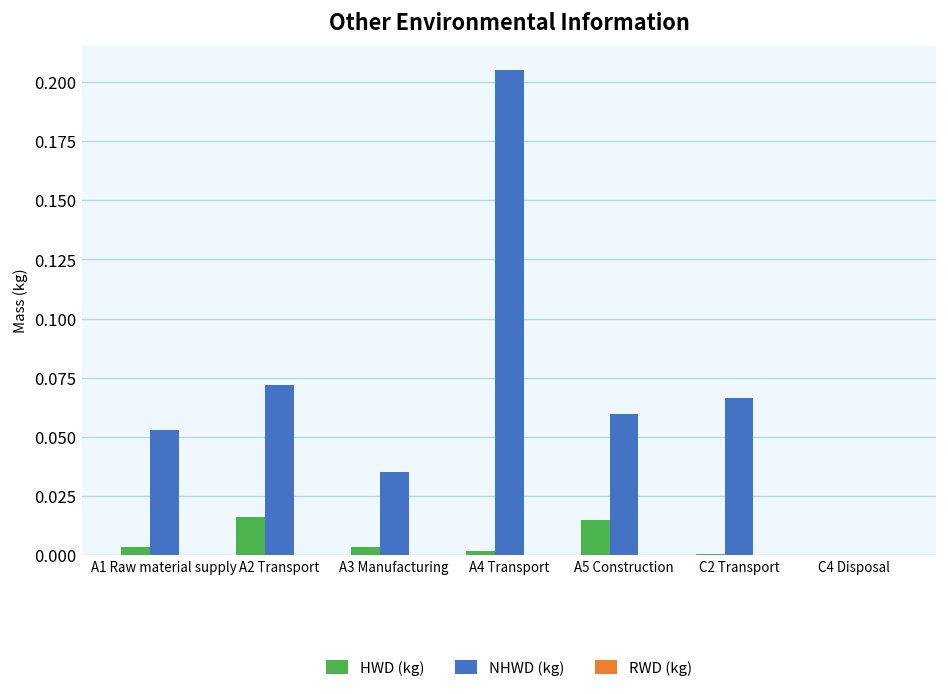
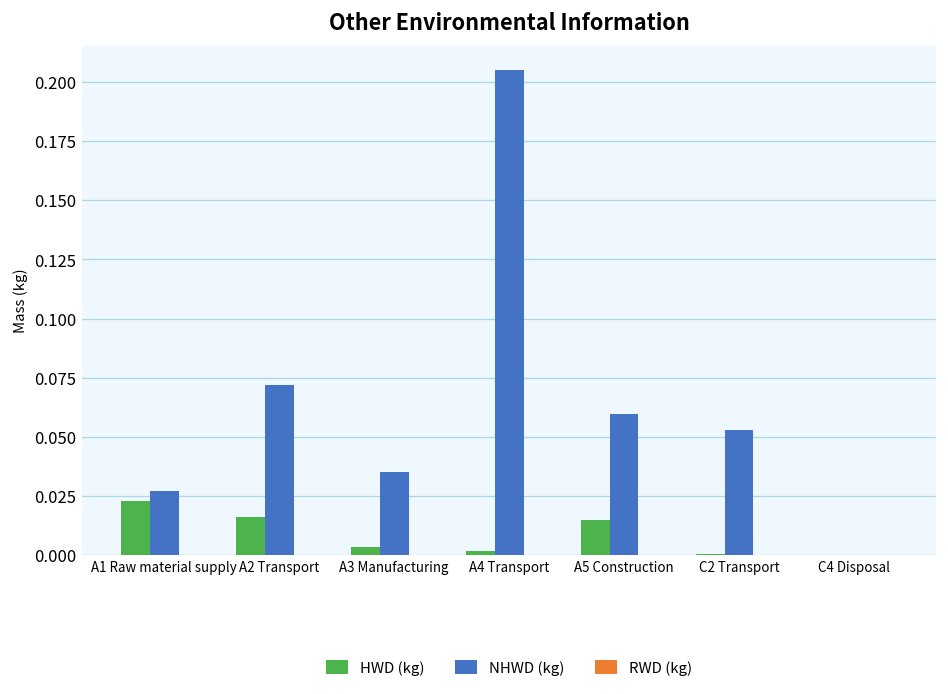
HWD (kg), A1 Raw material supply: 0.003 -> 0.023
NHWD (kg), A1 Raw material supply: 0.053 -> 0.027
NHWD (kg), C2 Transport: 0.067 -> 0.053
